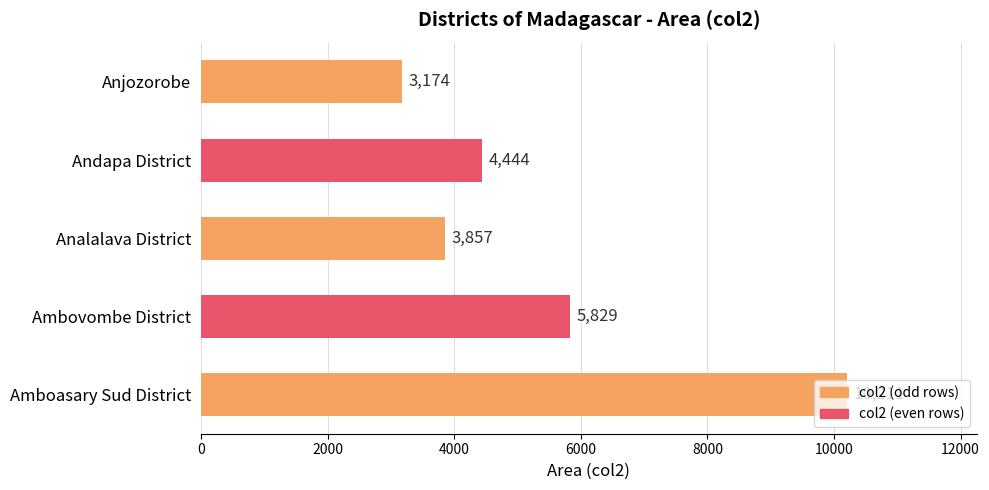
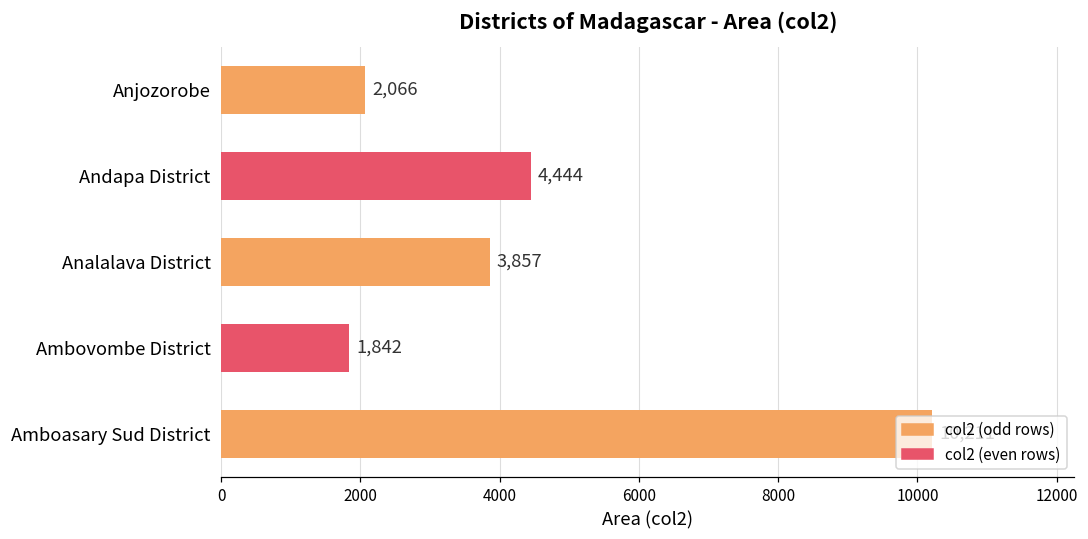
Anjozorobe: 3,174 -> 2,066
Ambovombe District: 5,829 -> 1,842
